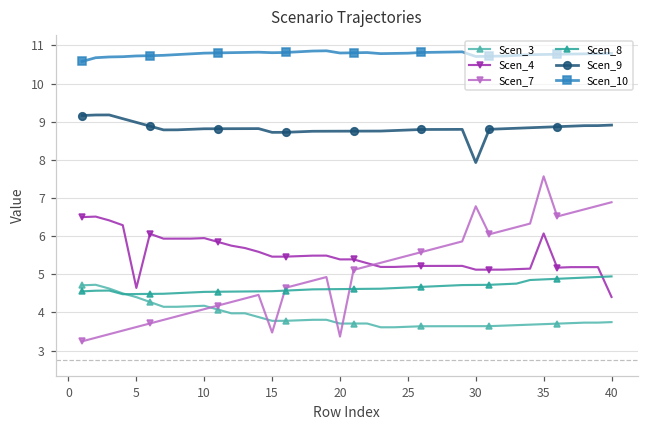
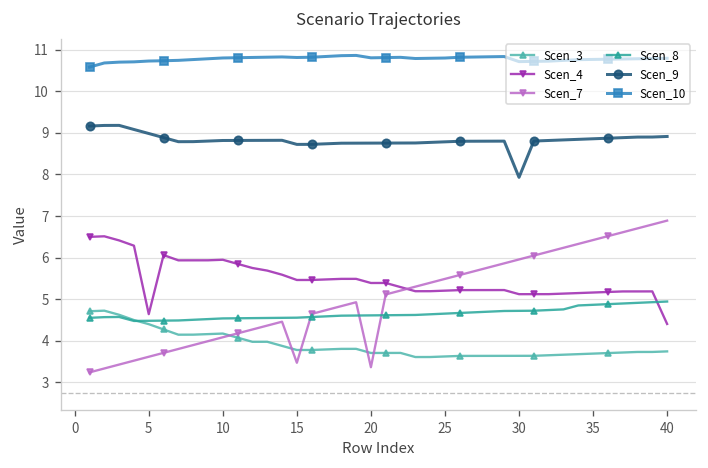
Scen_7, 30: 6.8 -> 6.0
Scen_4, 35: 6.1 -> 5.2
Scen_7, 35: 7.6 -> 6.4
